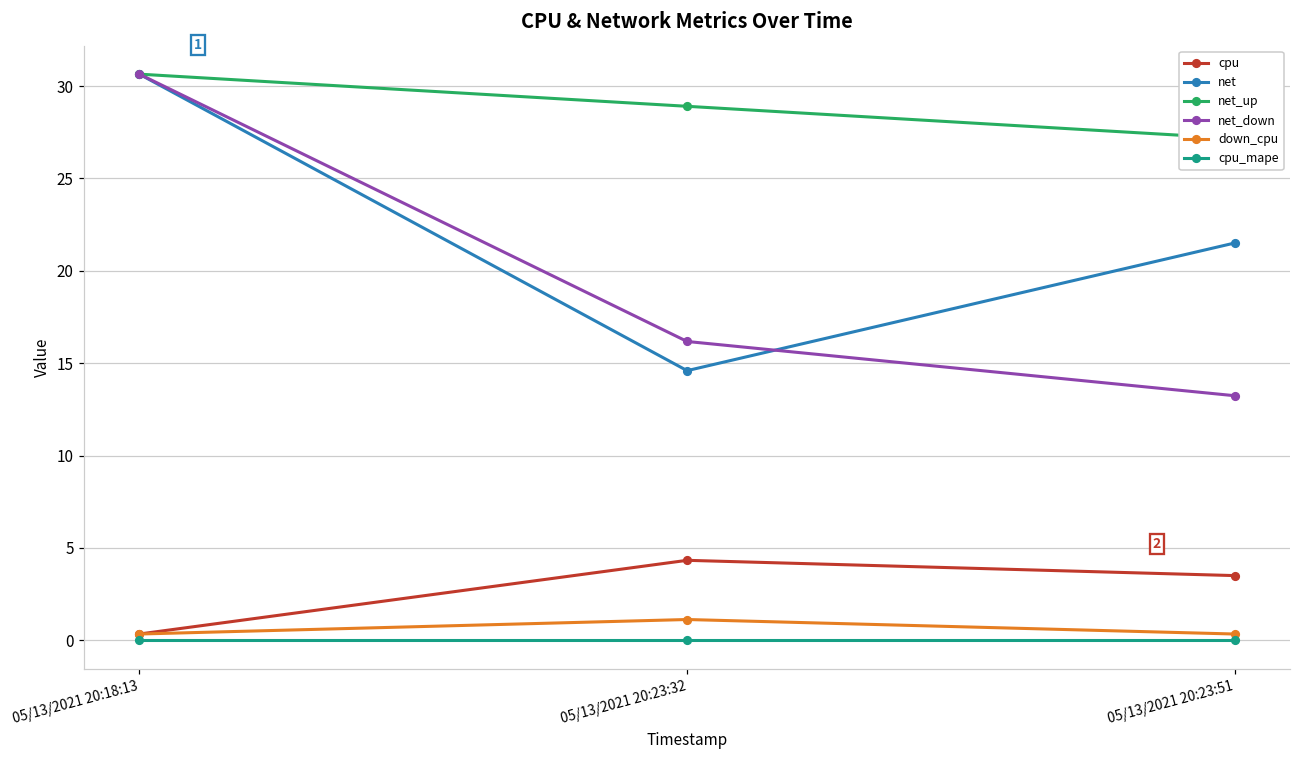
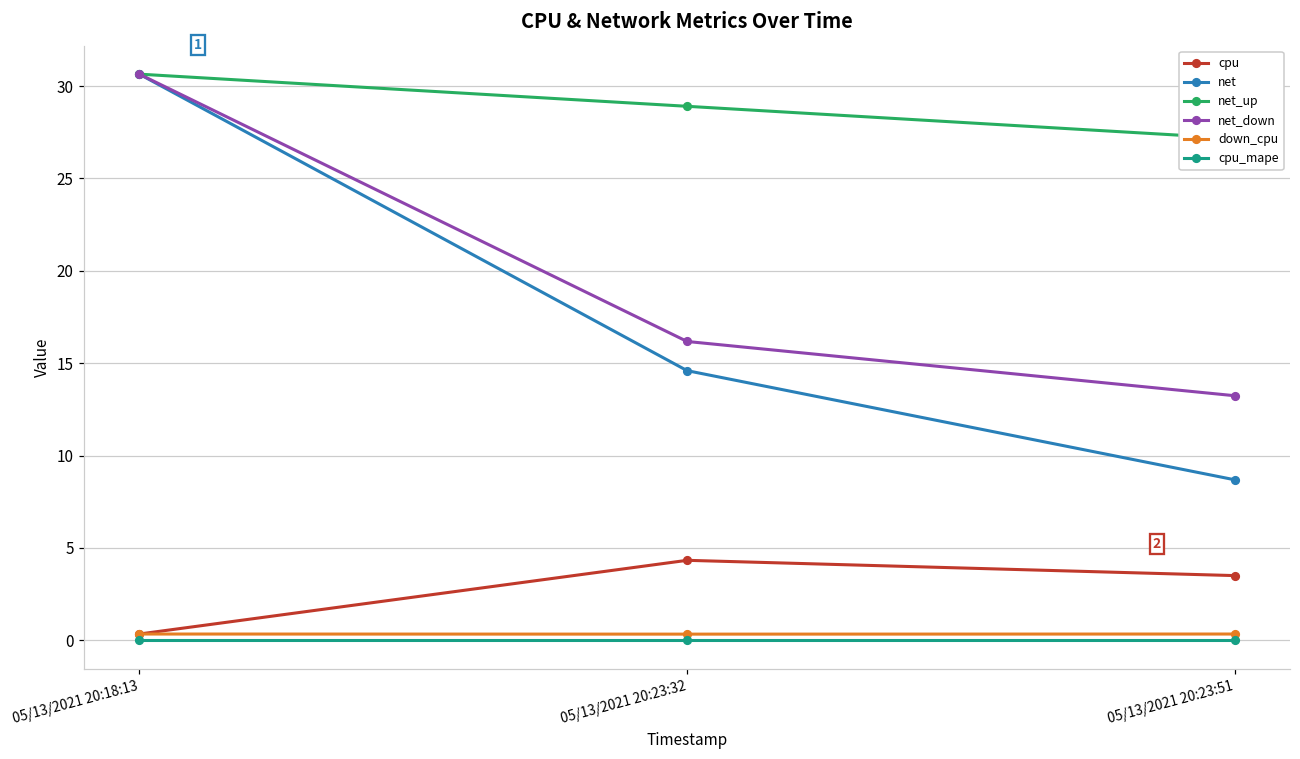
down_cpu, 05/13/2021 20:23:32: 1.1 -> 0.3
net, 05/13/2021 20:23:51: 21.5 -> 8.7
